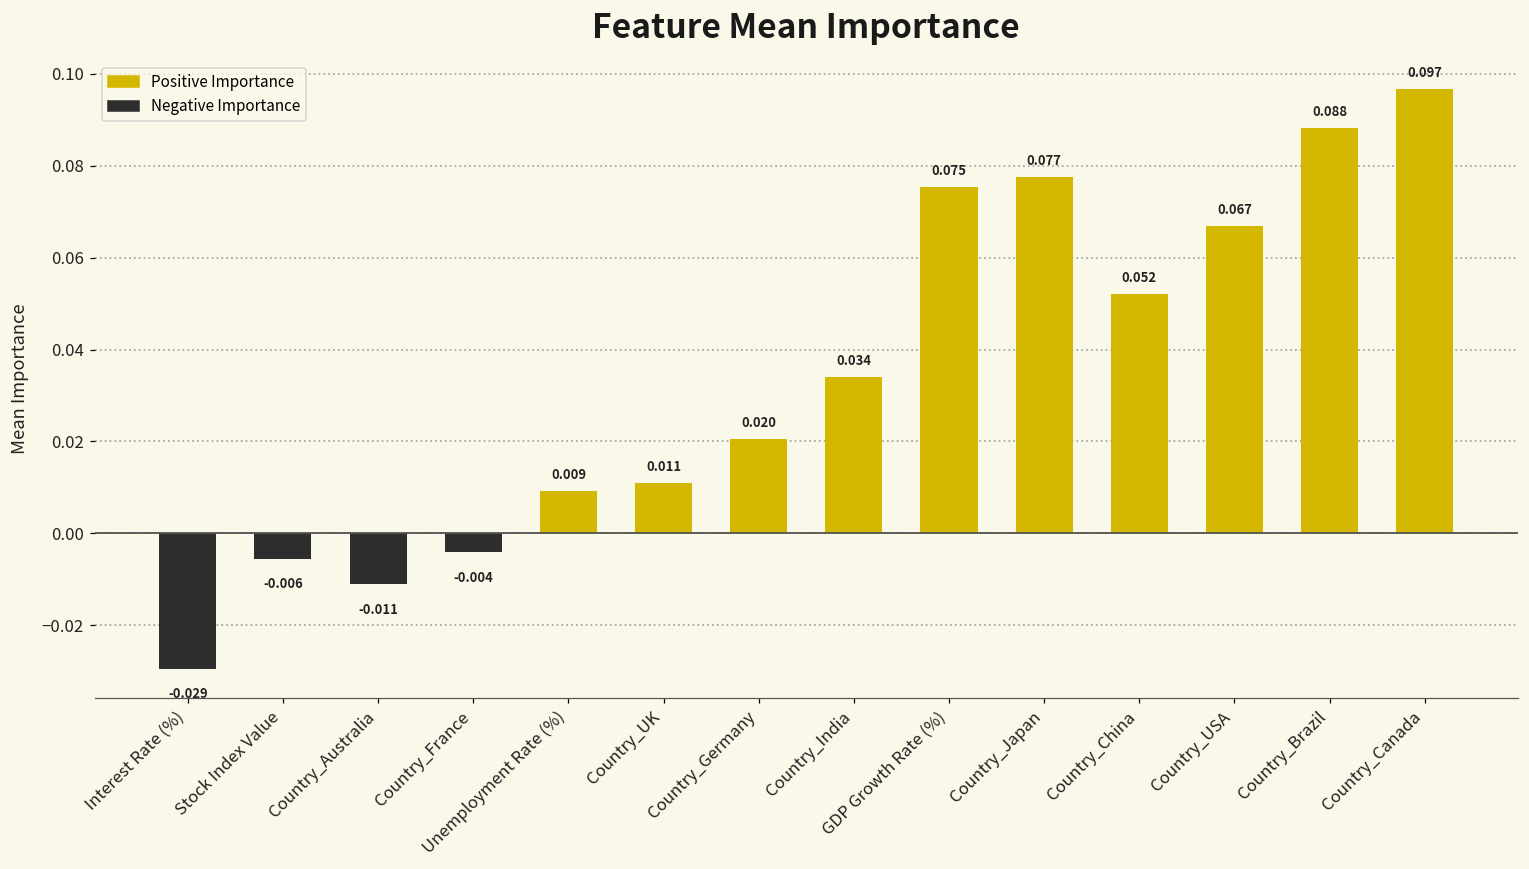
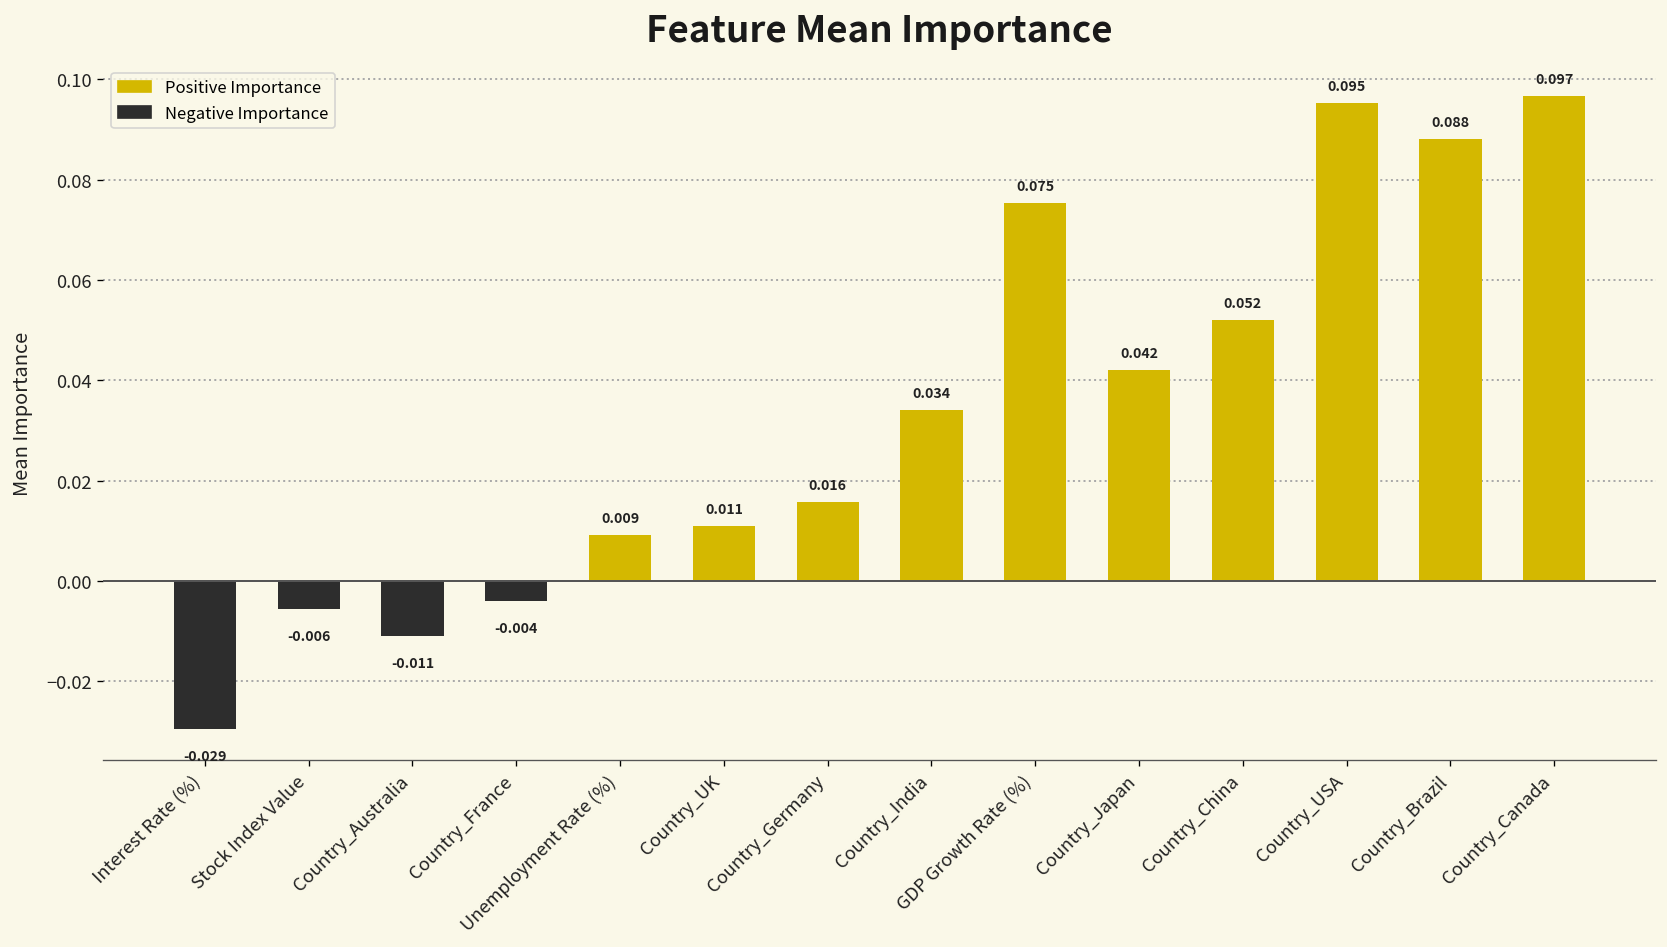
Country_Germany: 0.020 -> 0.016
Country_Japan: 0.077 -> 0.042
Country_USA: 0.067 -> 0.095
